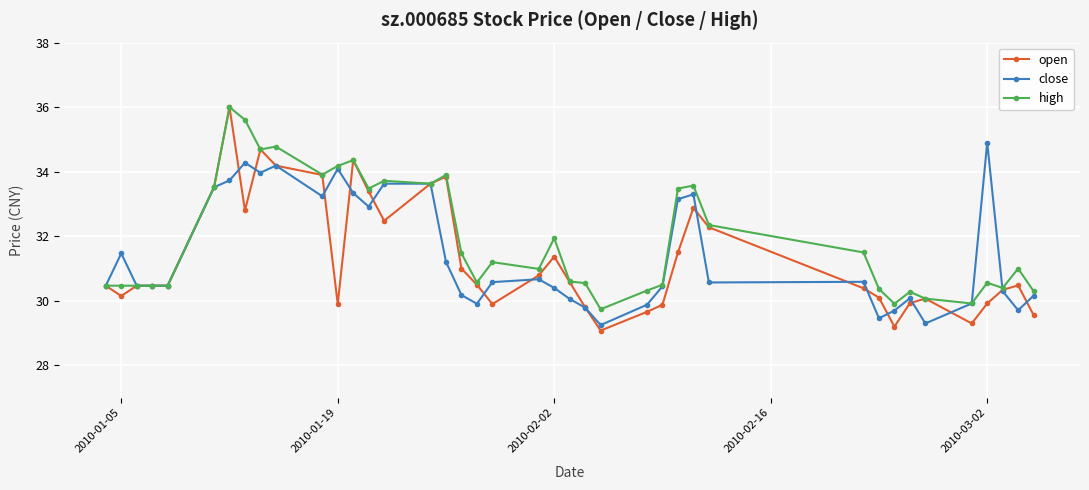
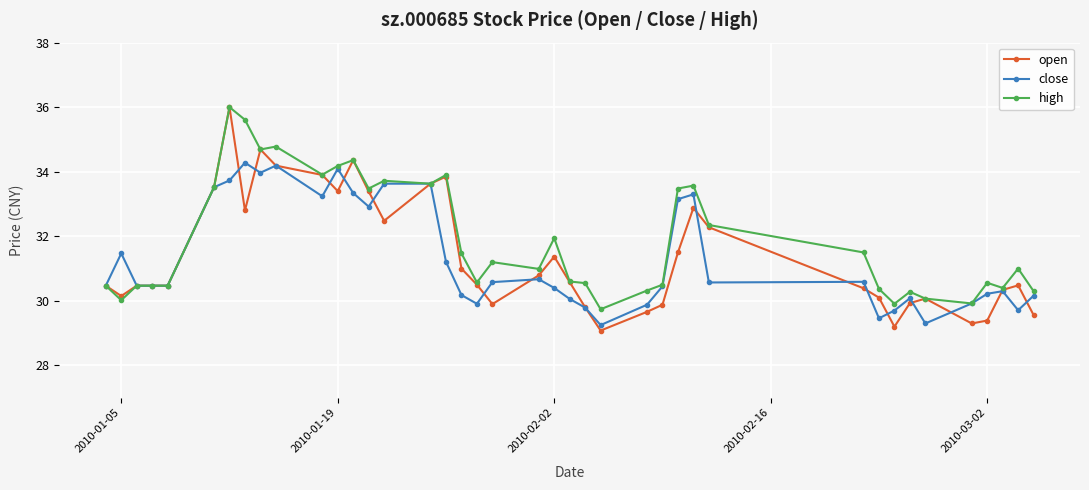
high, 2010-01-05: 30.5 -> 30.0
open, 2010-01-19: 29.9 -> 33.4
open, 2010-03-02: 29.9 -> 29.4
close, 2010-03-02: 34.9 -> 30.2
